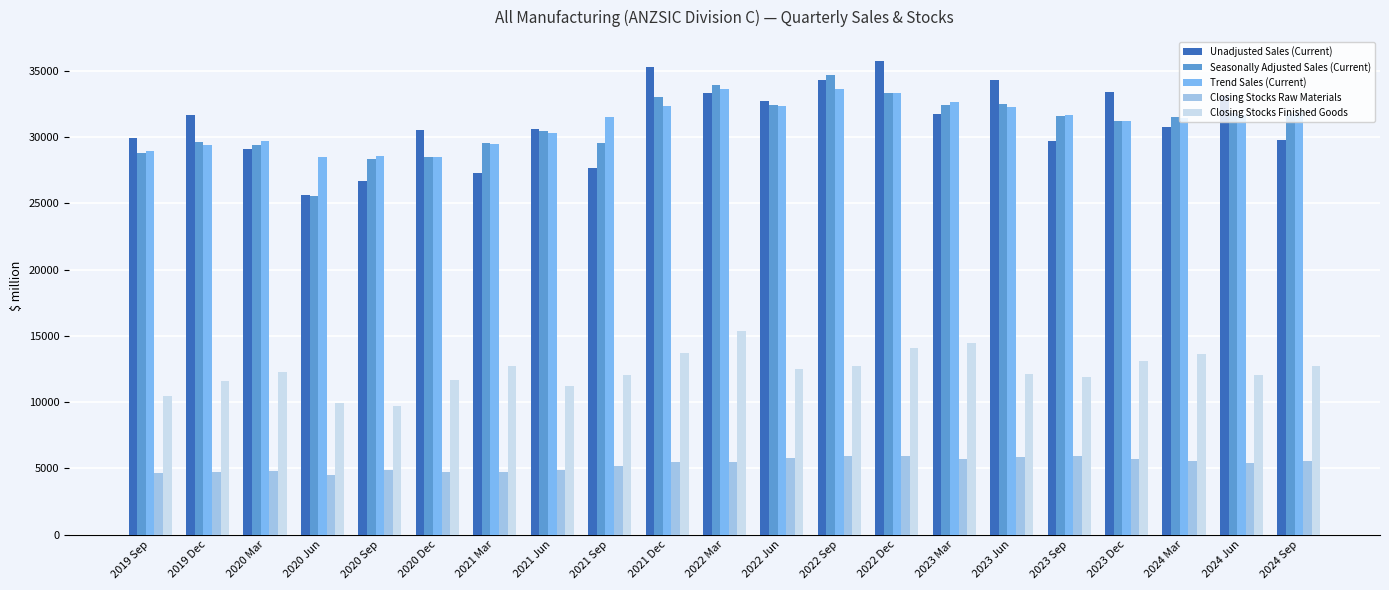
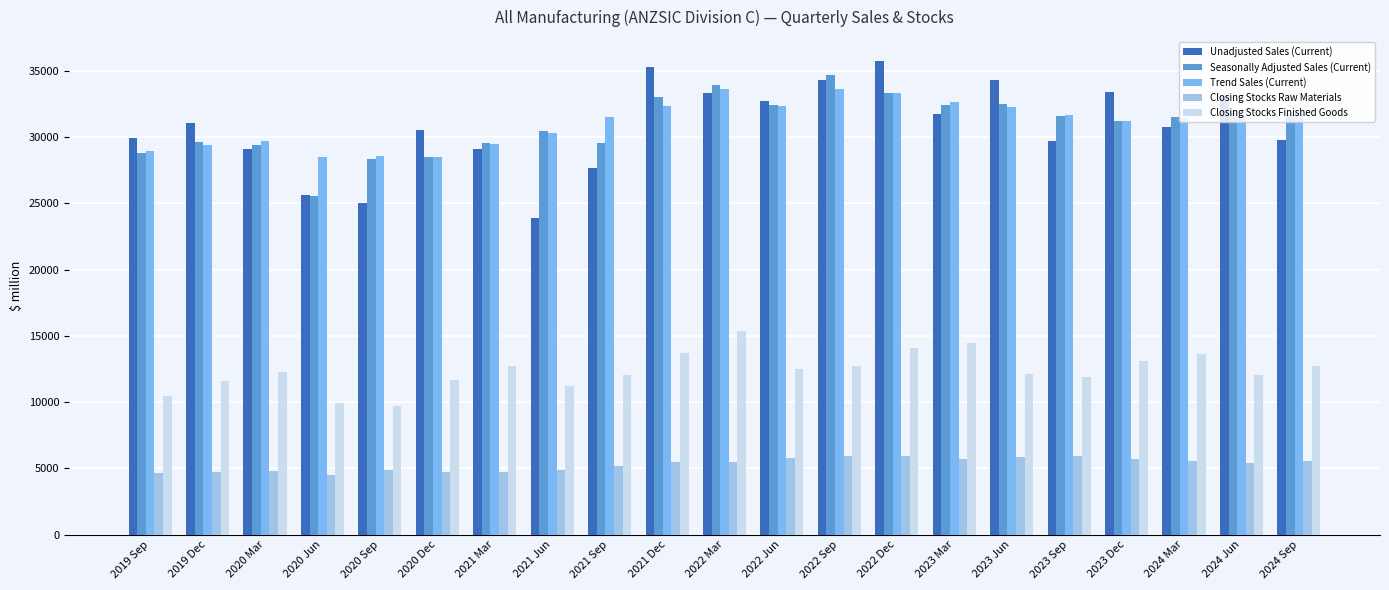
Unadjusted Sales (Current), 2019 Dec: 31700 -> 31000
Unadjusted Sales (Current), 2020 Sep: 26700 -> 25000
Unadjusted Sales (Current), 2021 Mar: 27300 -> 29100
Unadjusted Sales (Current), 2021 Jun: 30600 -> 23900
